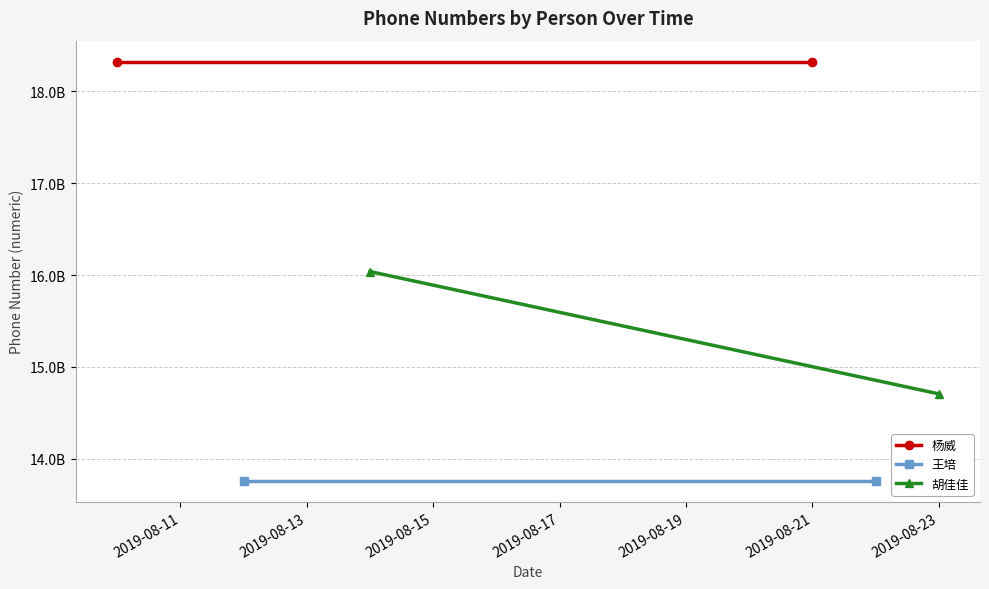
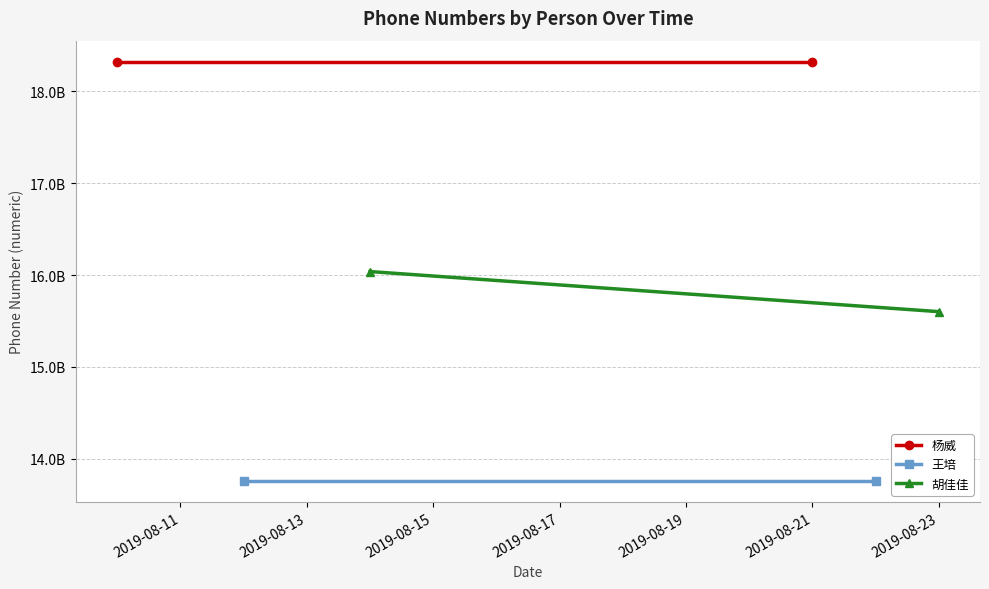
胡佳佳, 2019-08-23: 14700000000 -> 15600000000
